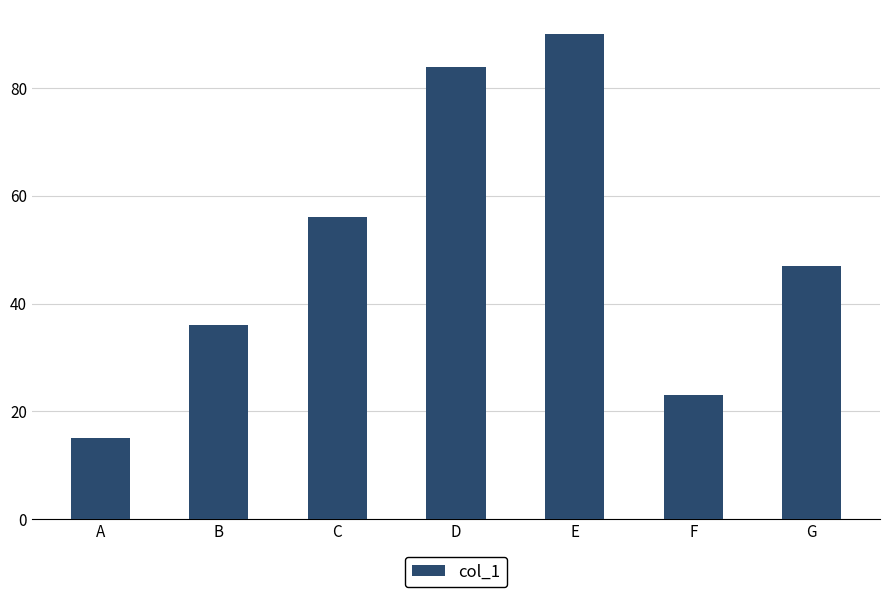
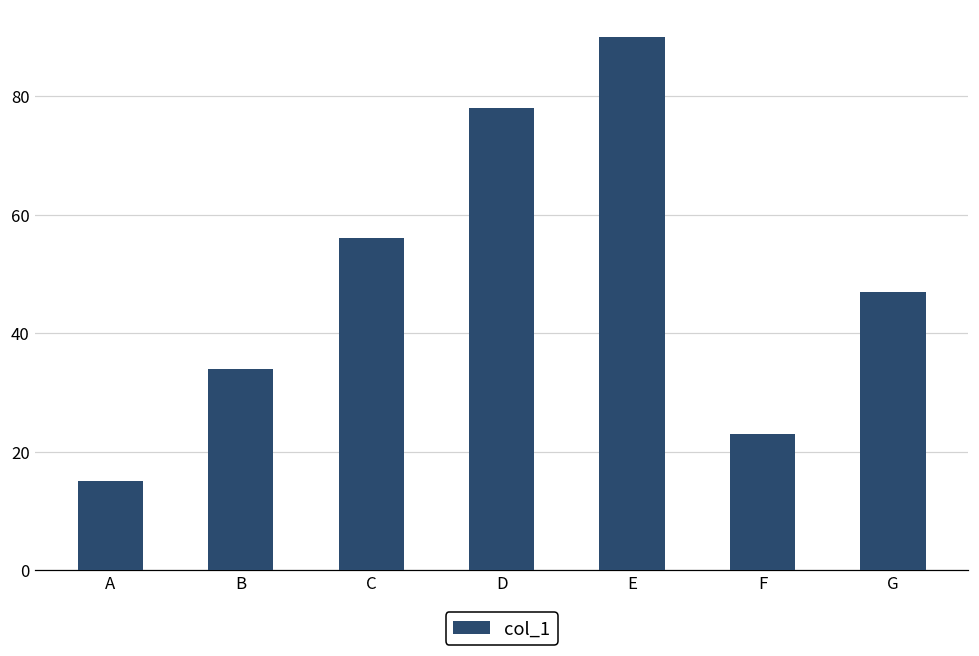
B: 36 -> 34
D: 84 -> 78
